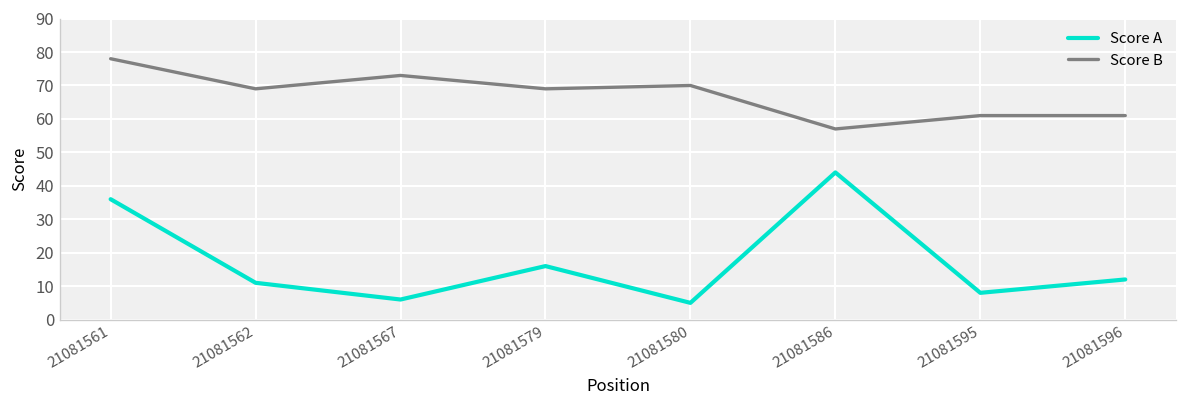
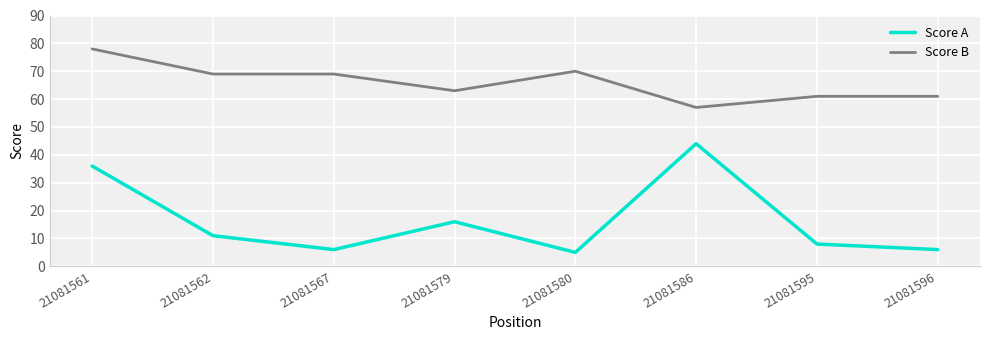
Score B, 21081567: 73 -> 69
Score B, 21081579: 69 -> 63
Score A, 21081596: 12 -> 6
